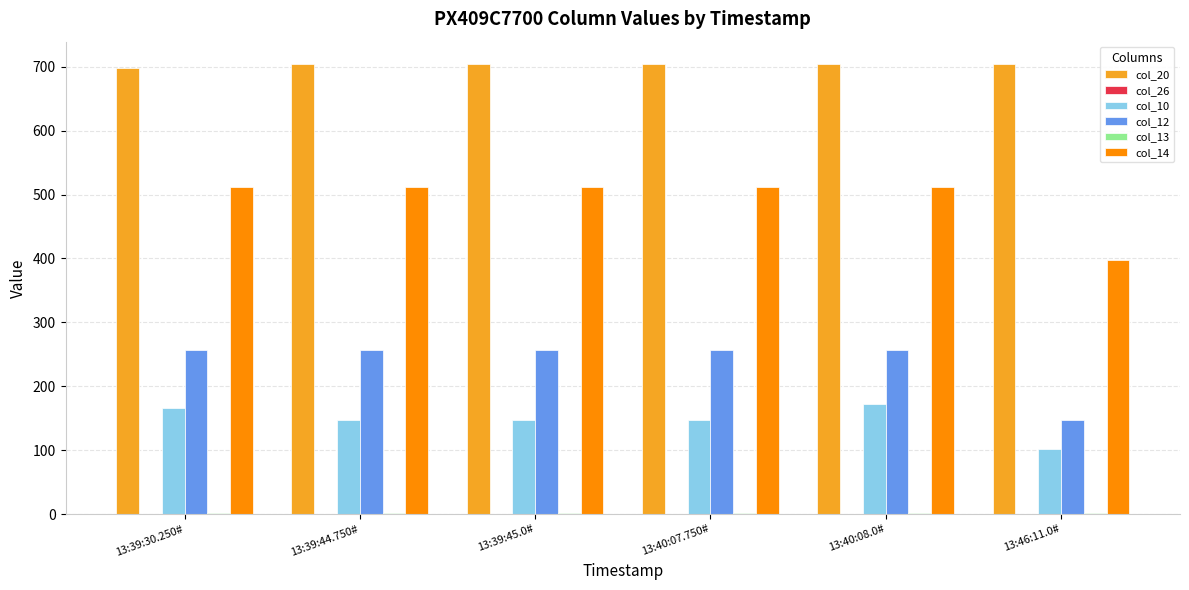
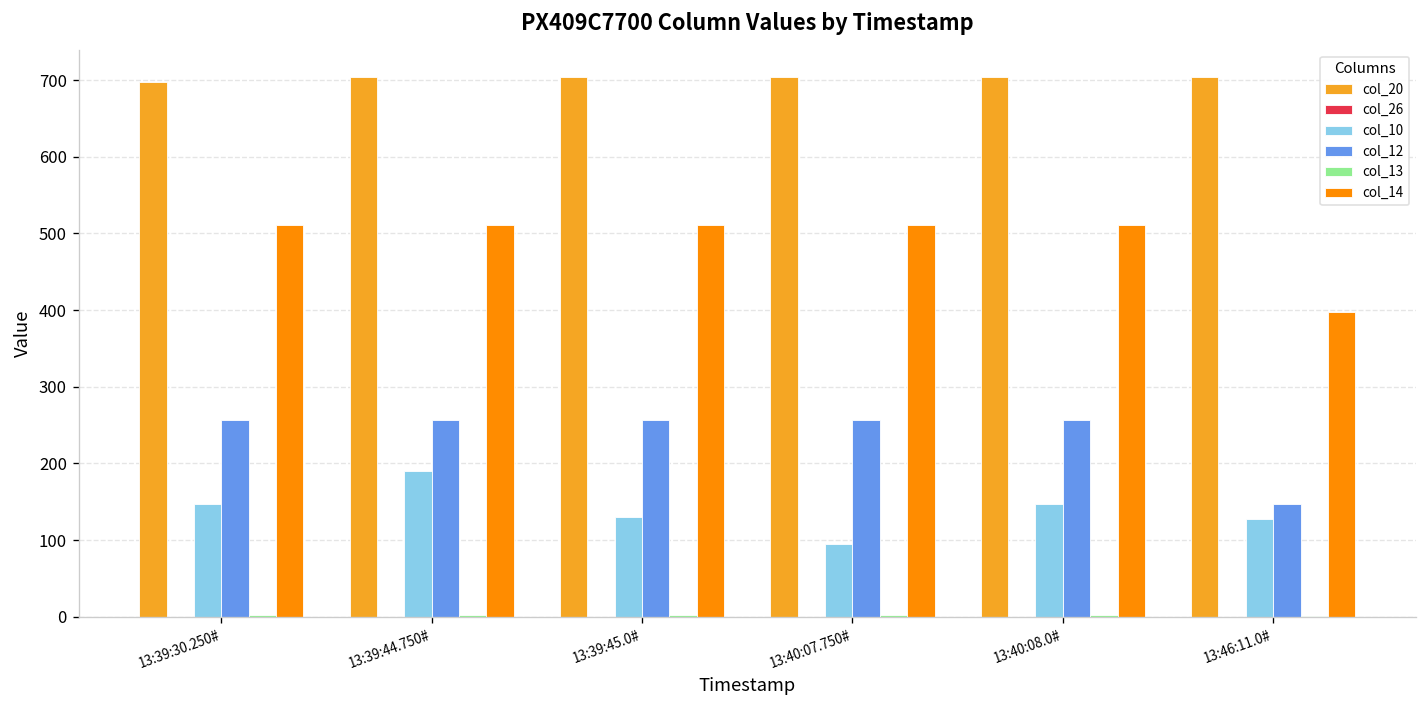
col_10, 13:39:30.250#: 170 -> 150
col_10, 13:39:44.750#: 150 -> 190
col_10, 13:39:45.0#: 150 -> 130
col_10, 13:40:07.750#: 150 -> 100
col_10, 13:40:08.0#: 170 -> 150
col_10, 13:46:11.0#: 100 -> 130
